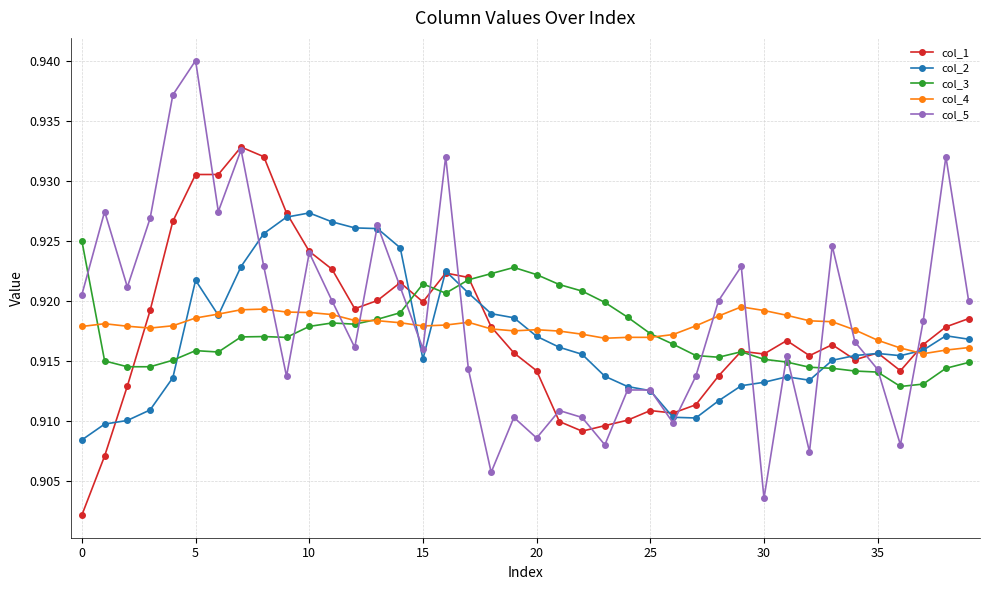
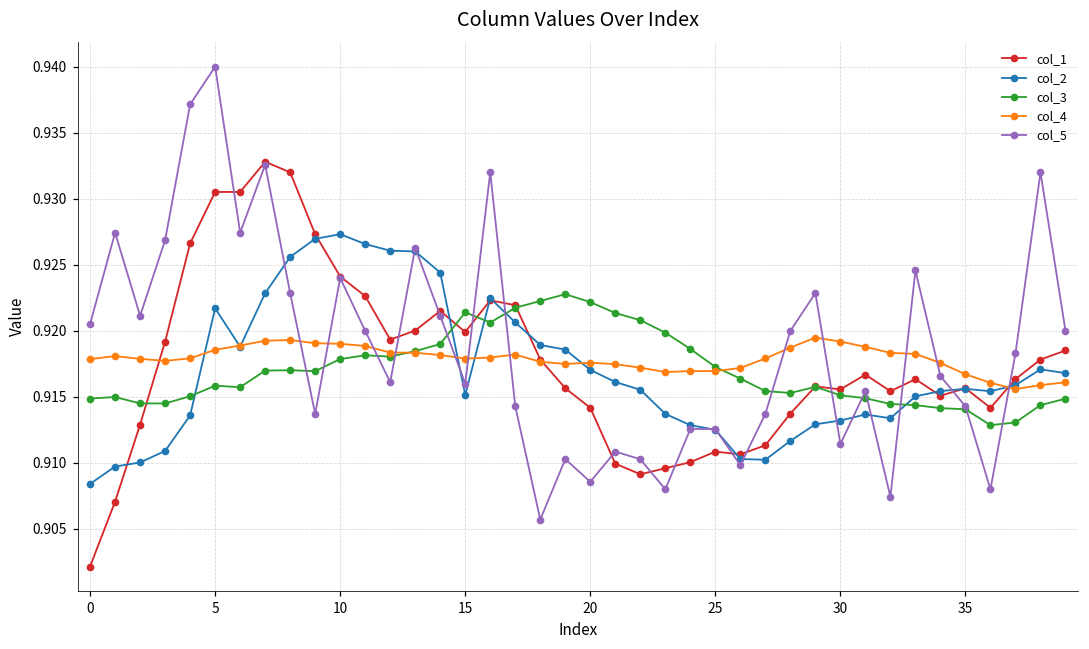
col_3, 0: 0.9250 -> 0.9149
col_5, 30: 0.9036 -> 0.9114
